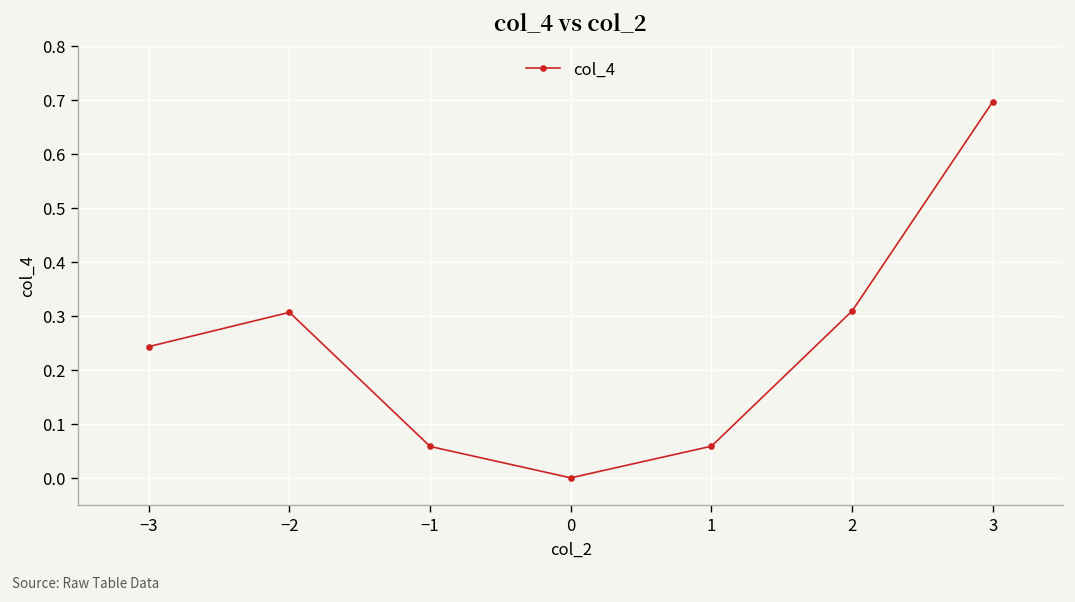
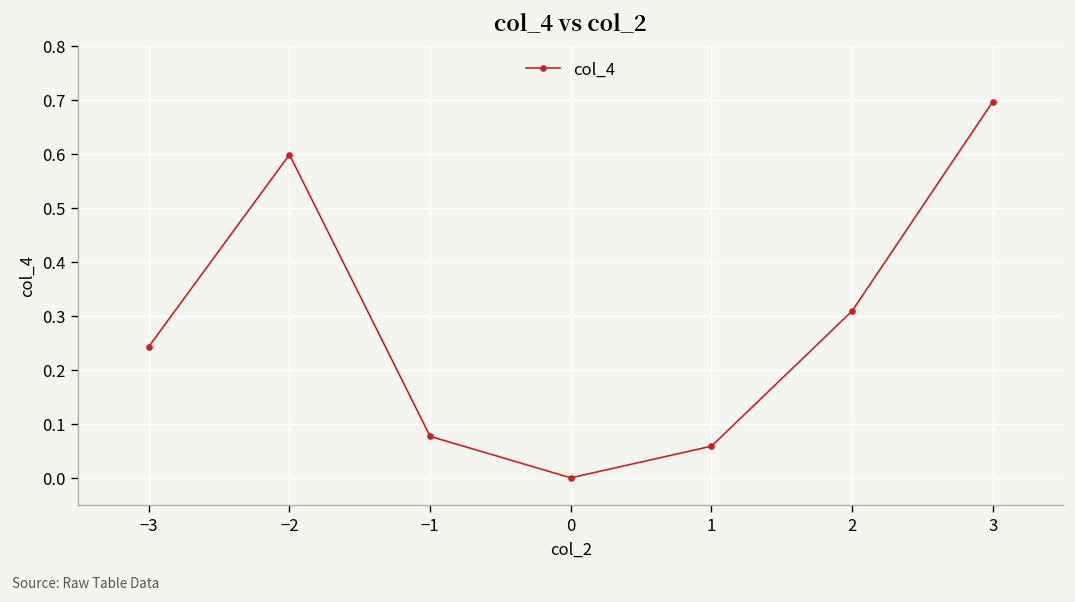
−2: 0.31 -> 0.60
−1: 0.06 -> 0.08
